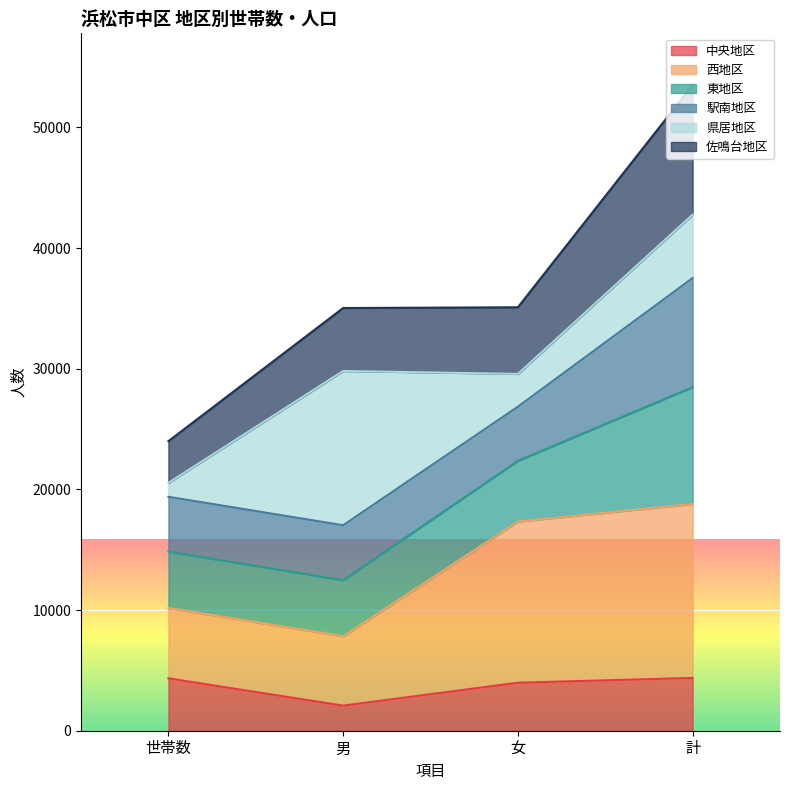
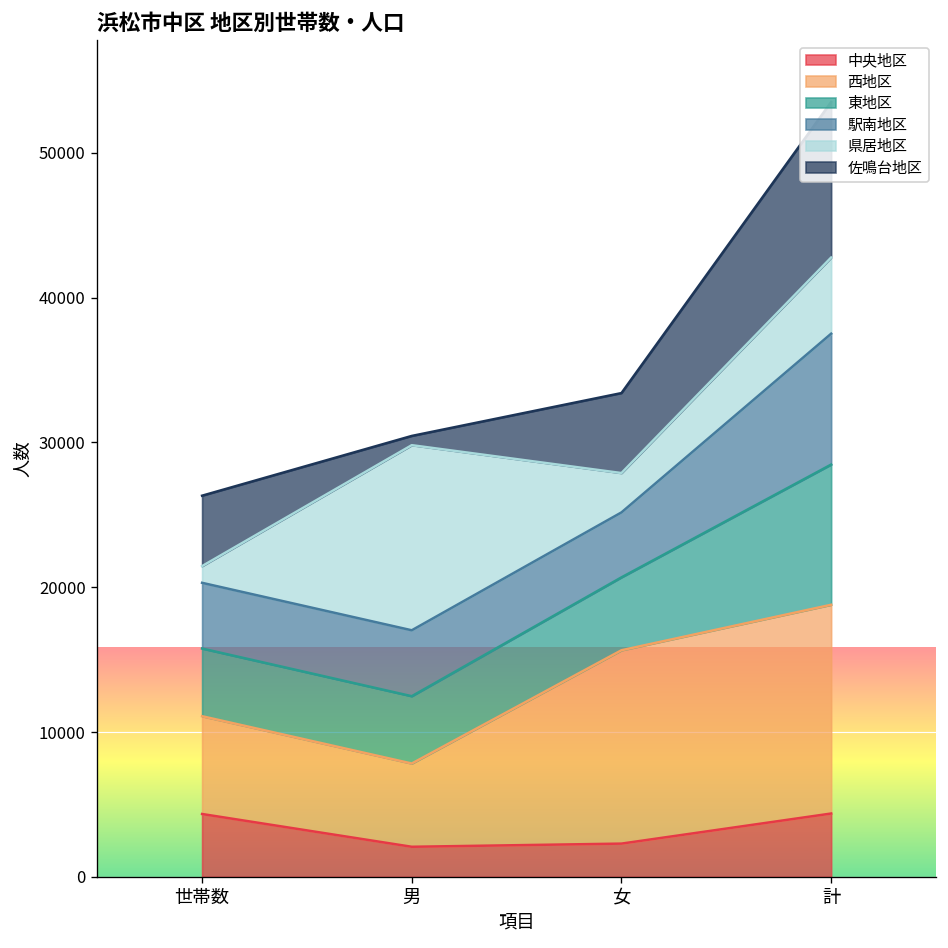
西地区, 世帯数: 5800 -> 6800
佐鳴台地区, 世帯数: 3500 -> 4900
佐鳴台地区, 男: 5200 -> 600
中央地区, 女: 4000 -> 2300
